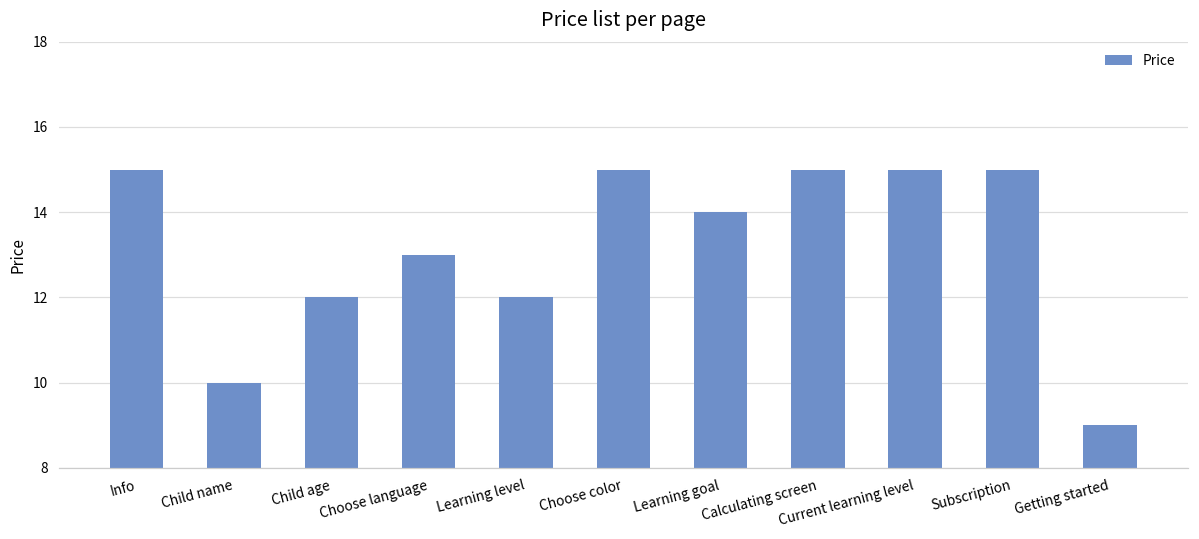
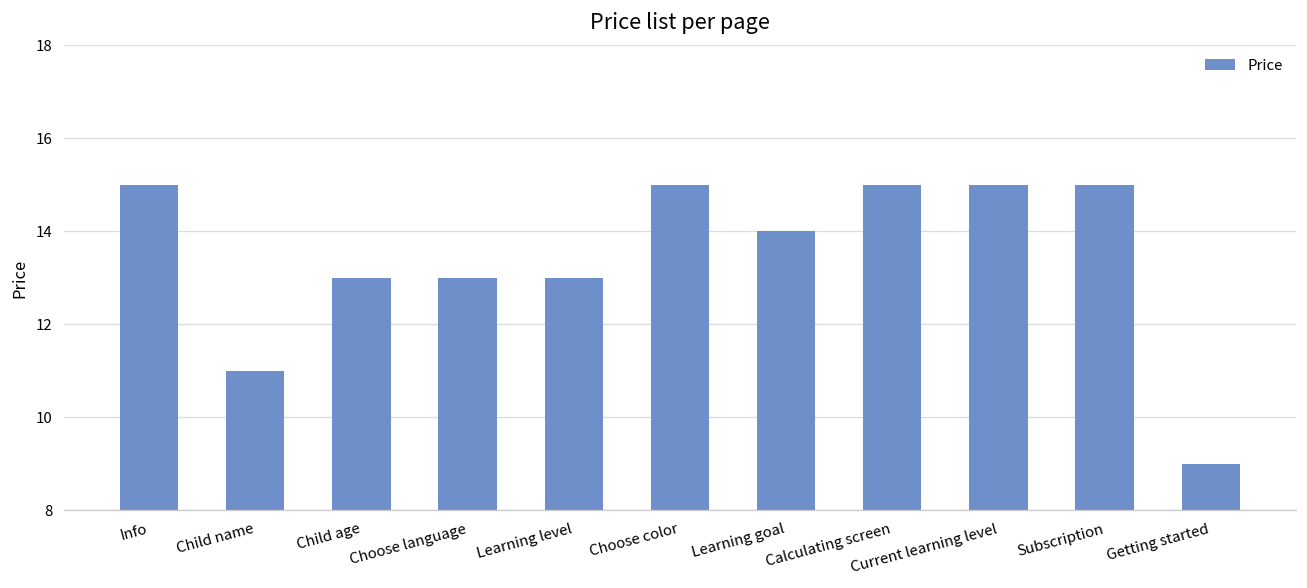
Child name: 10 -> 11
Child age: 12 -> 13
Learning level: 12 -> 13
